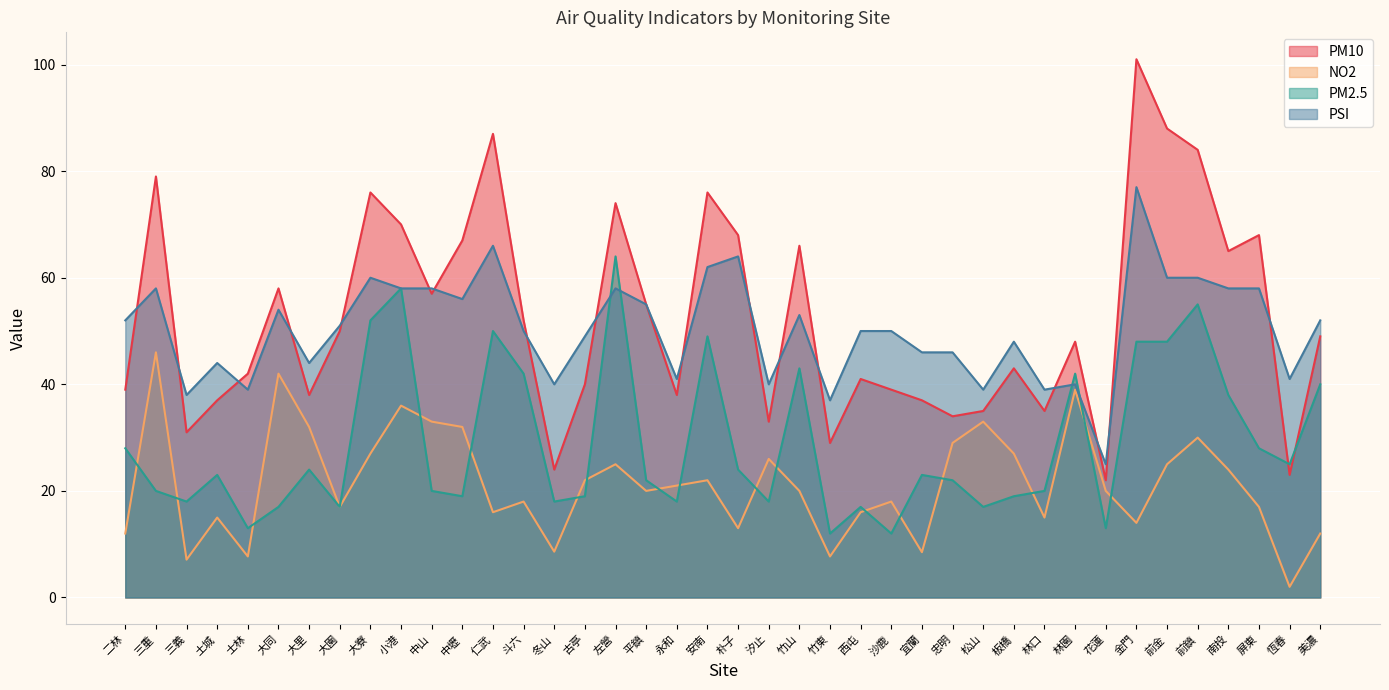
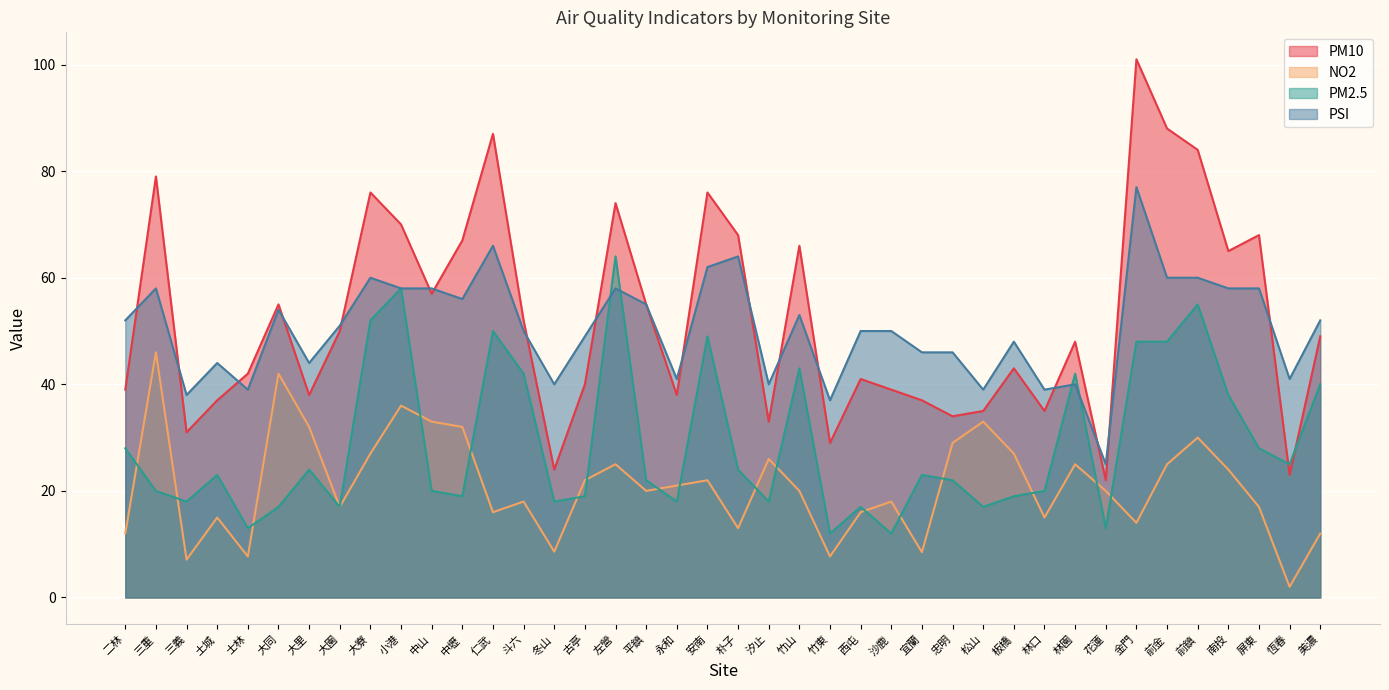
PM10, 大同: 58 -> 55
NO2, 林園: 39 -> 25
